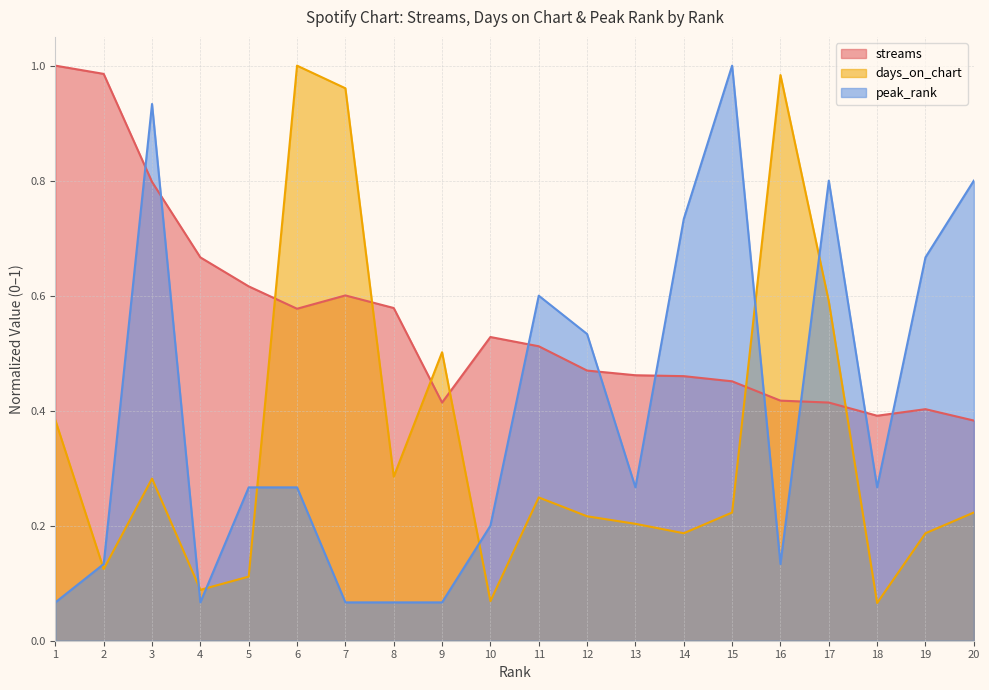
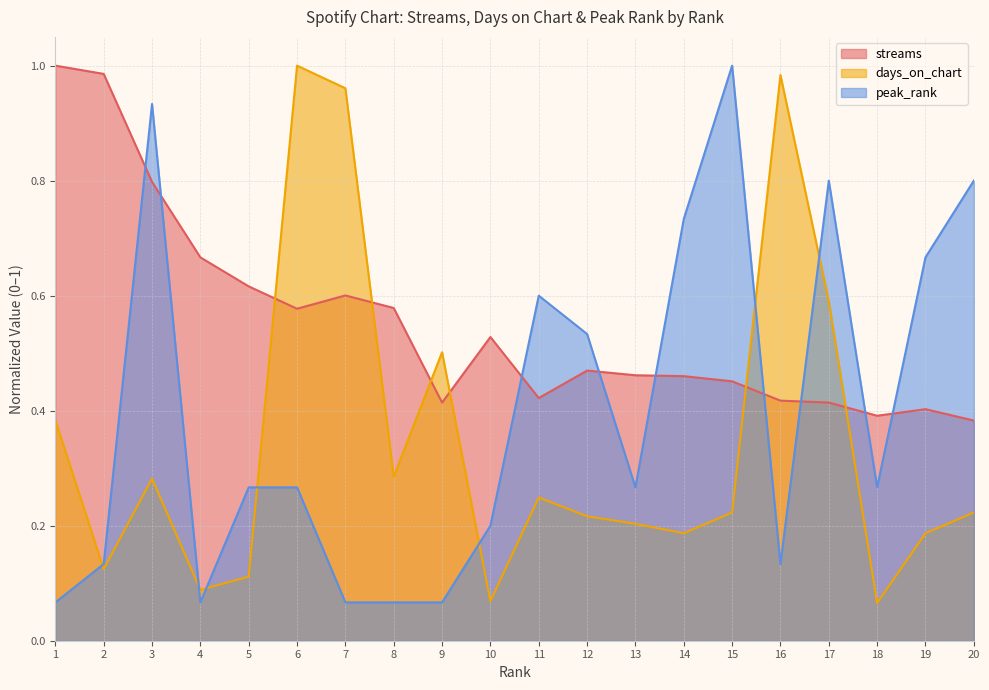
streams, 11: 0.51 -> 0.42
